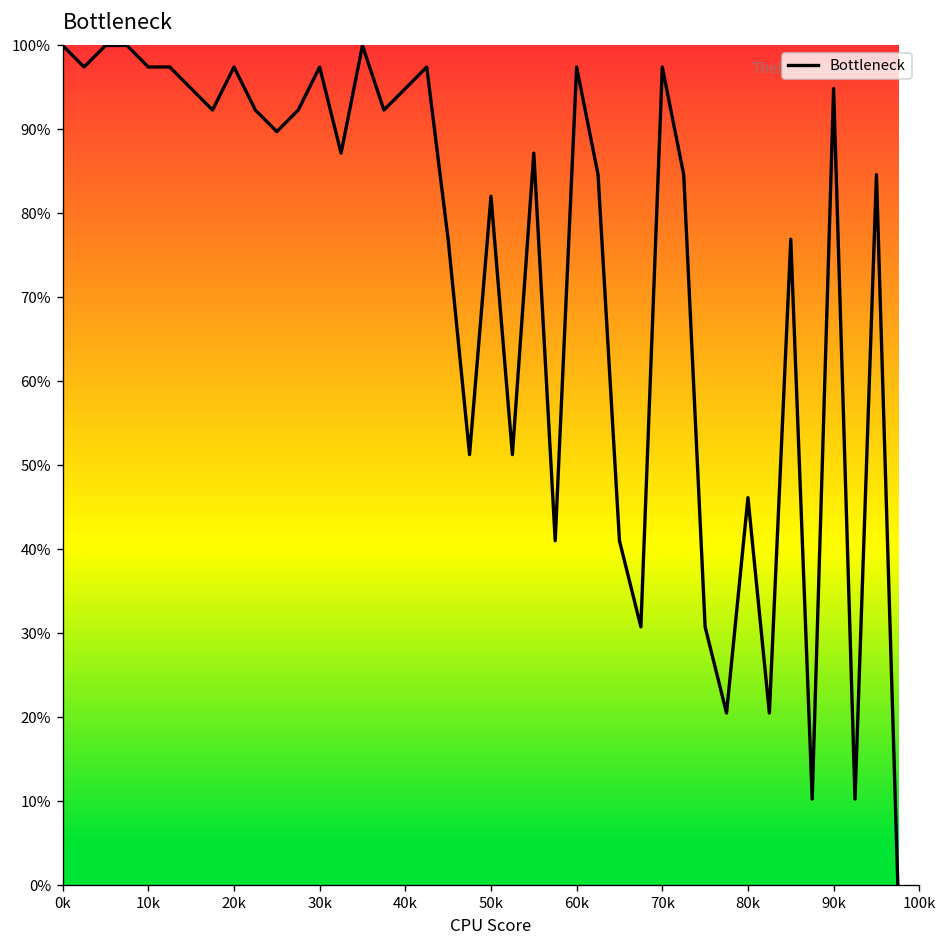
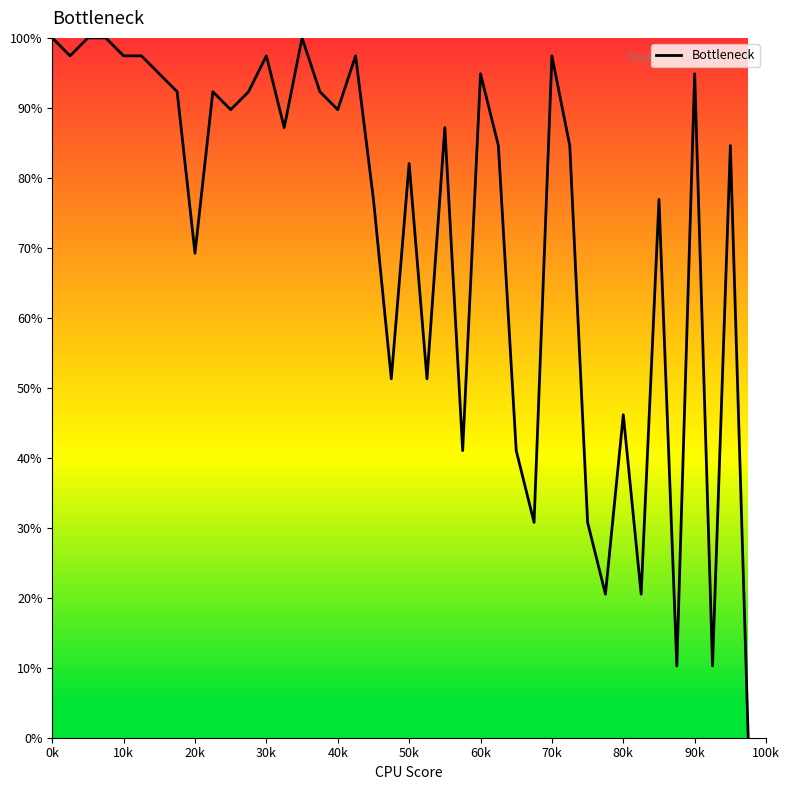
20k: 97% -> 69%
40k: 95% -> 90%
60k: 97% -> 95%
